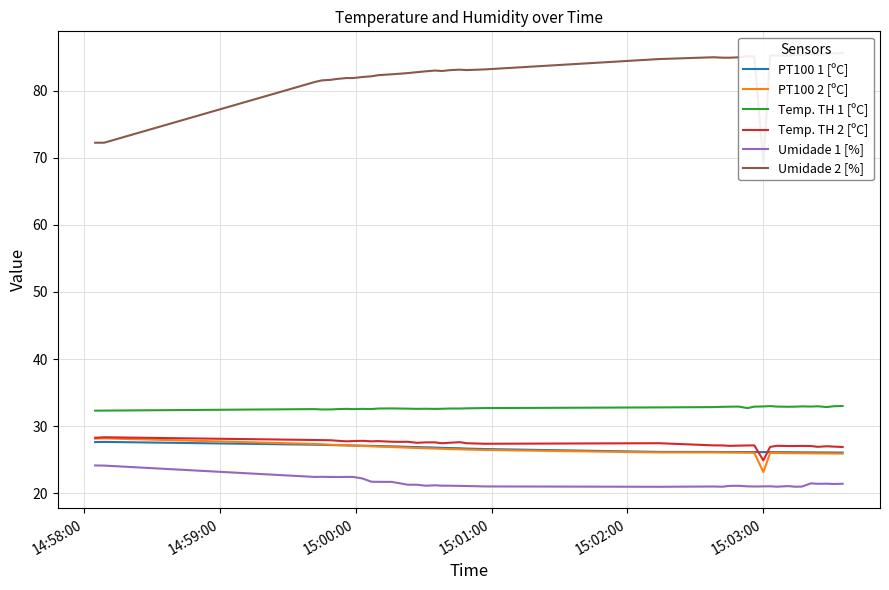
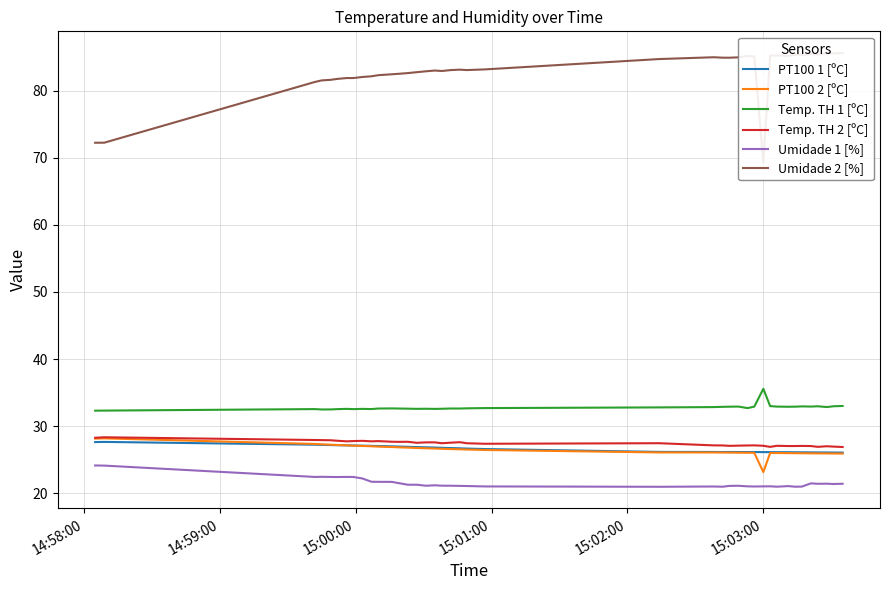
Temp. TH 1 [ºC], 15:03:00: 33 -> 36
Temp. TH 2 [ºC], 15:03:00: 25 -> 27
